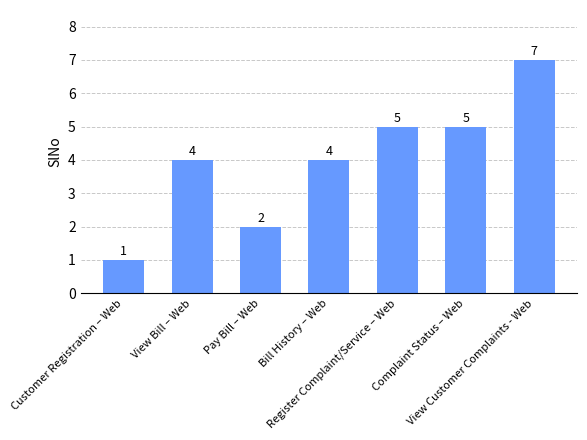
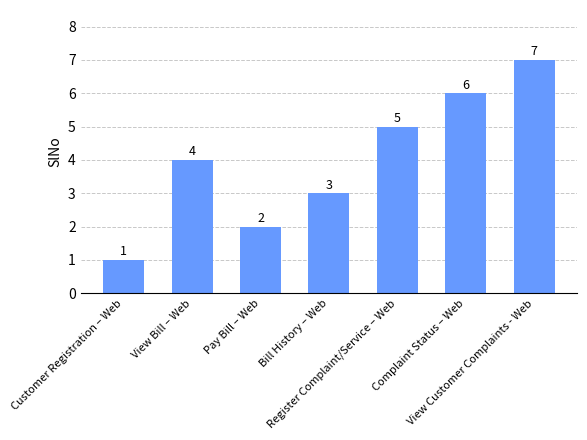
Bill History – Web: 4 -> 3
Complaint Status – Web: 5 -> 6
